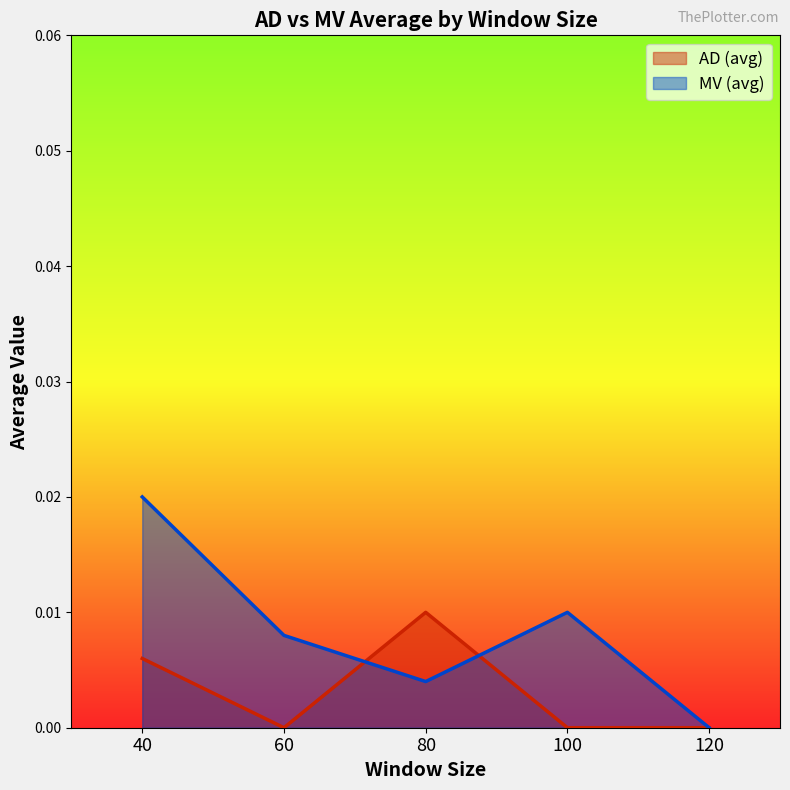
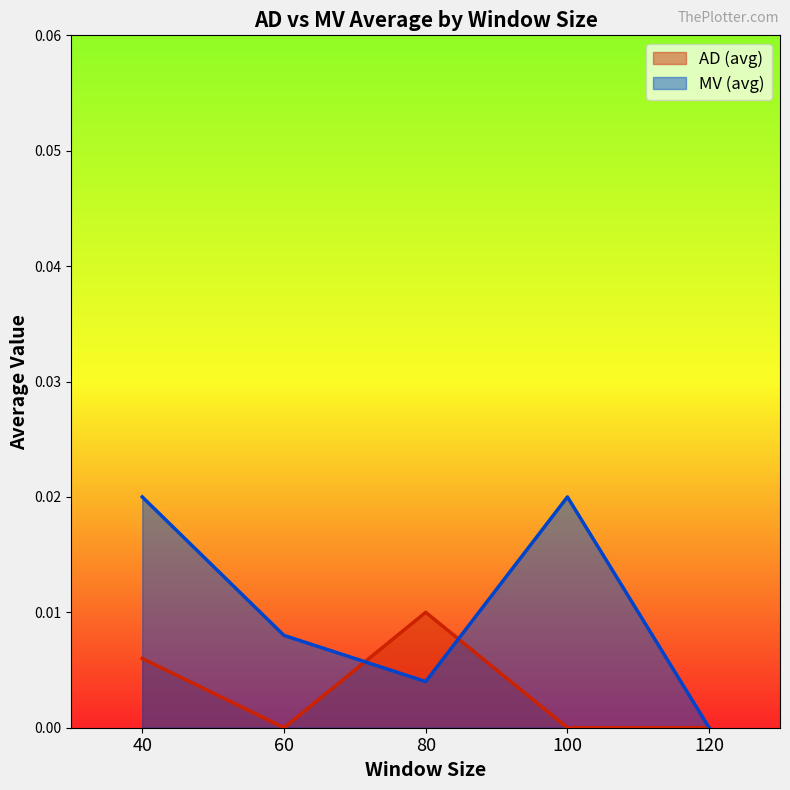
MV (avg), 100: 0.01 -> 0.02
